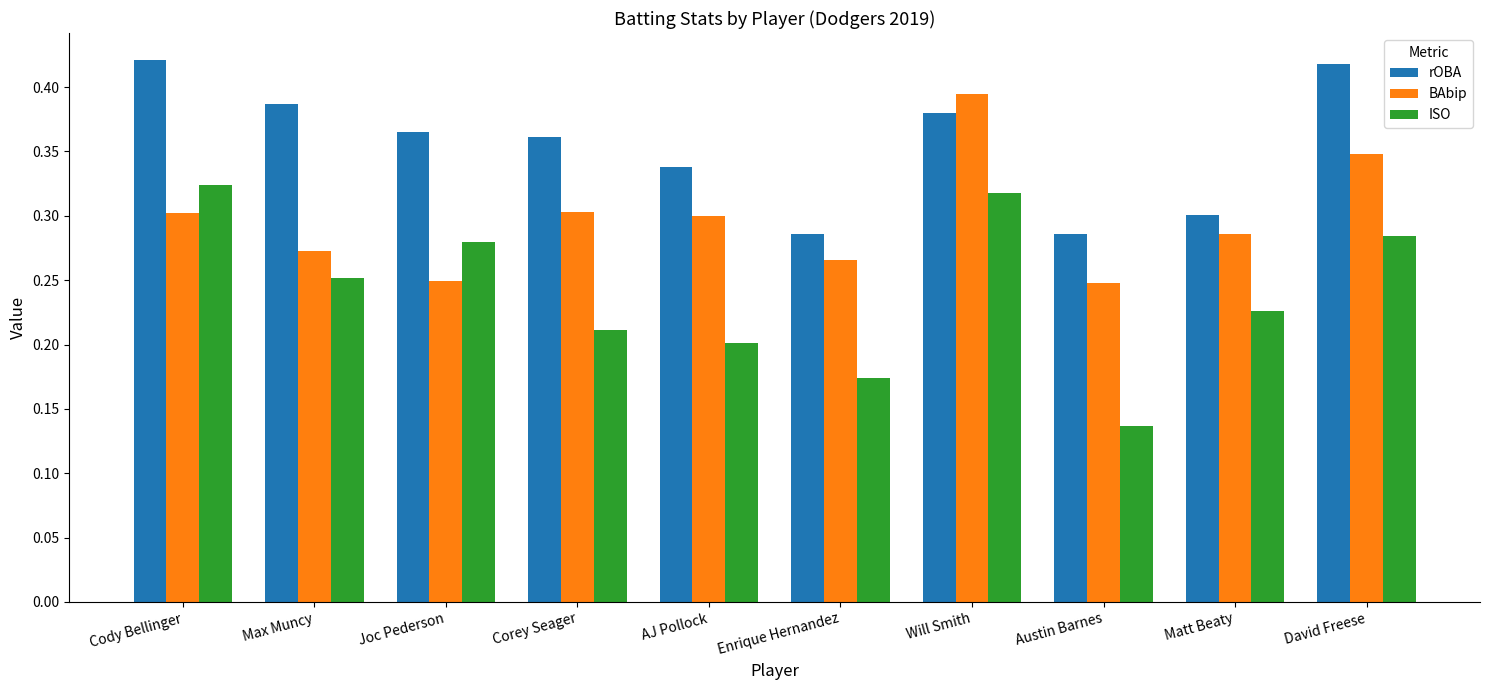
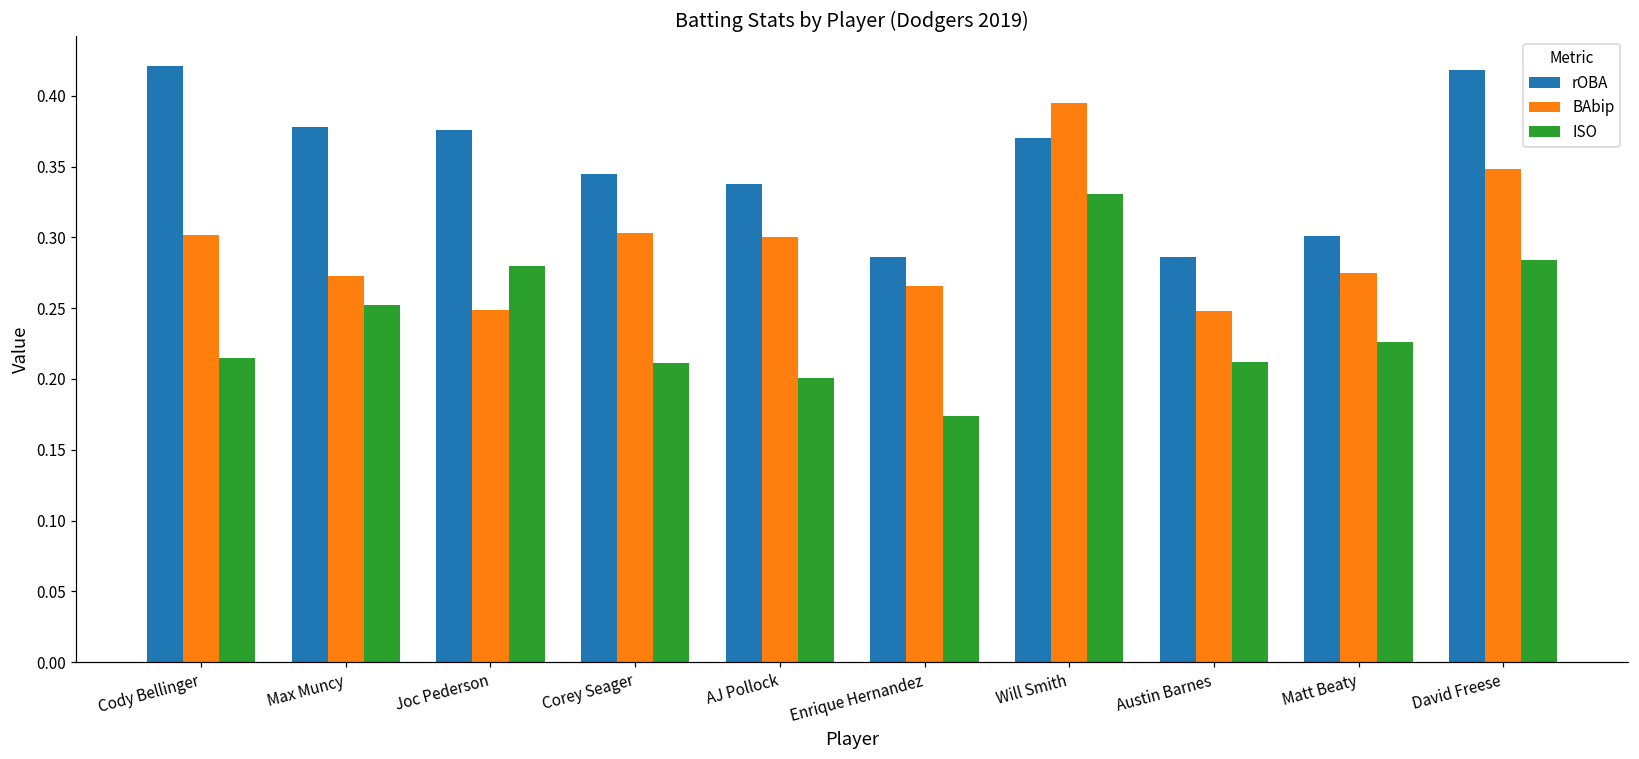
ISO, Cody Bellinger: 0.324 -> 0.215
rOBA, Max Muncy: 0.387 -> 0.378
rOBA, Joc Pederson: 0.365 -> 0.376
rOBA, Corey Seager: 0.361 -> 0.345
rOBA, Will Smith: 0.38 -> 0.37
ISO, Will Smith: 0.318 -> 0.331
ISO, Austin Barnes: 0.137 -> 0.212
BAbip, Matt Beaty: 0.286 -> 0.275
